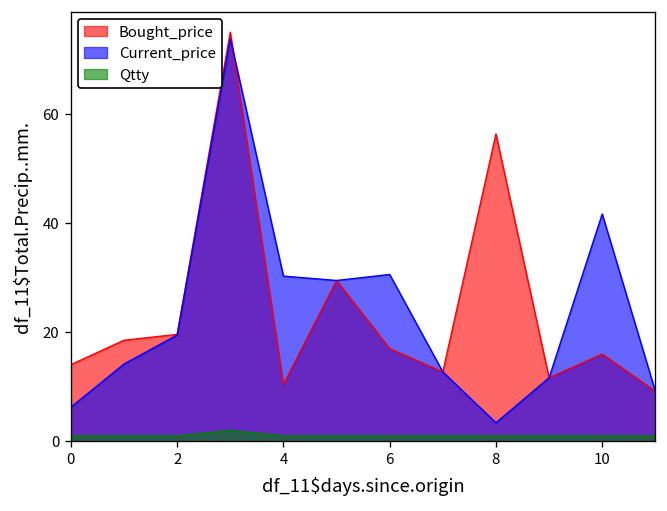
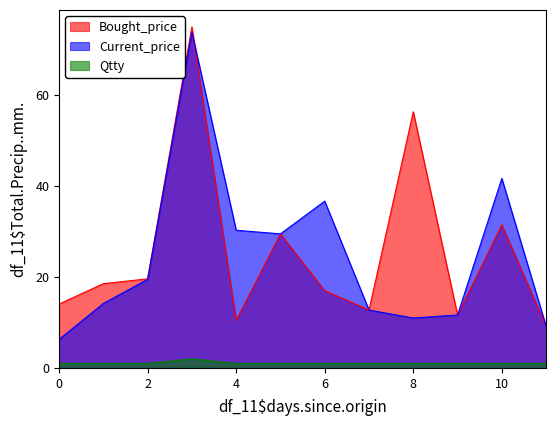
Current_price, 6: 31 -> 37
Current_price, 8: 3 -> 11
Bought_price, 10: 16 -> 32
